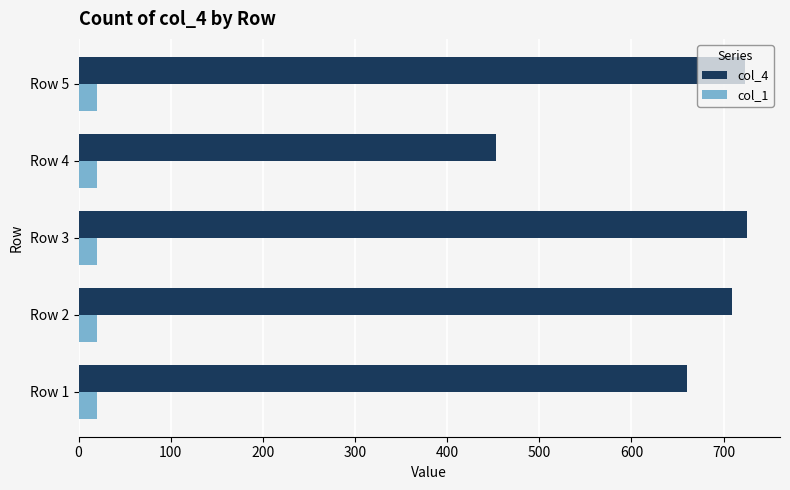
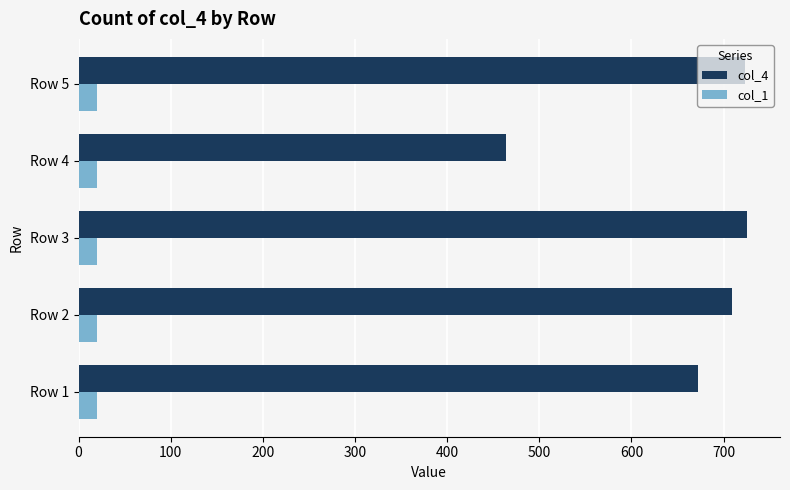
col_4, Row 4: 450 -> 460
col_4, Row 1: 660 -> 670
